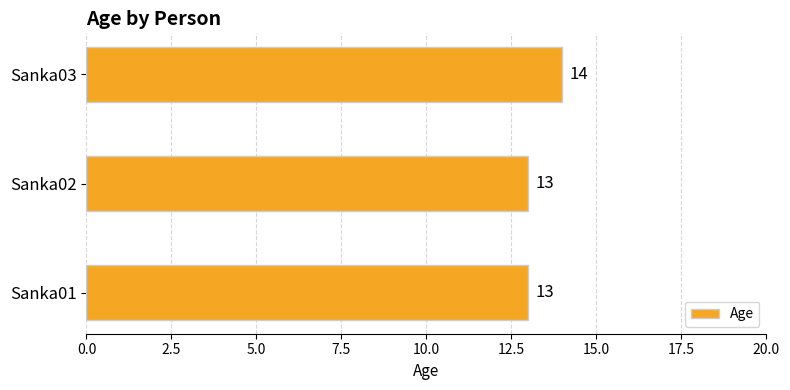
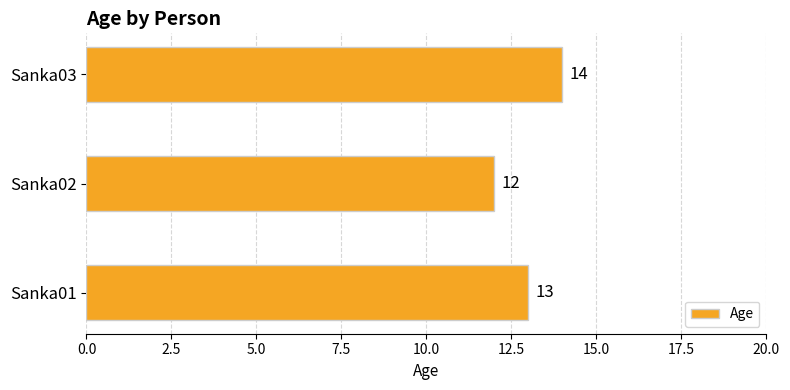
Sanka02: 13 -> 12
